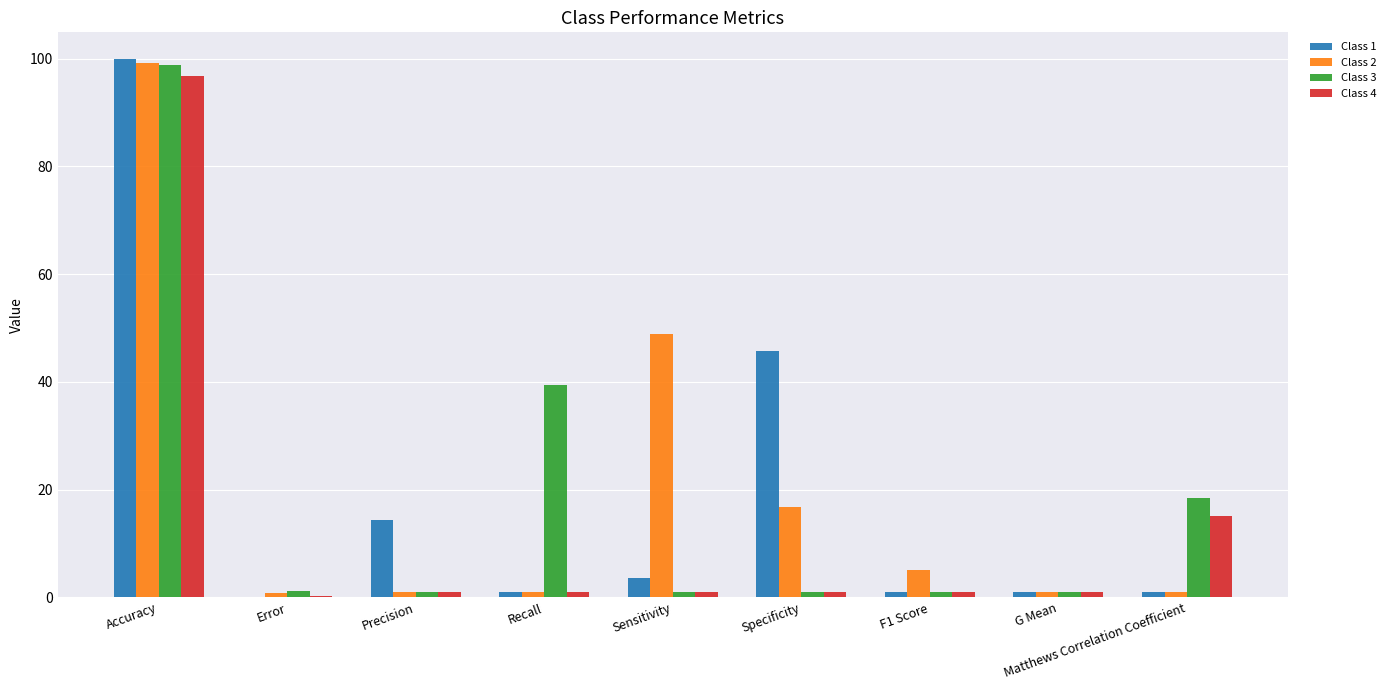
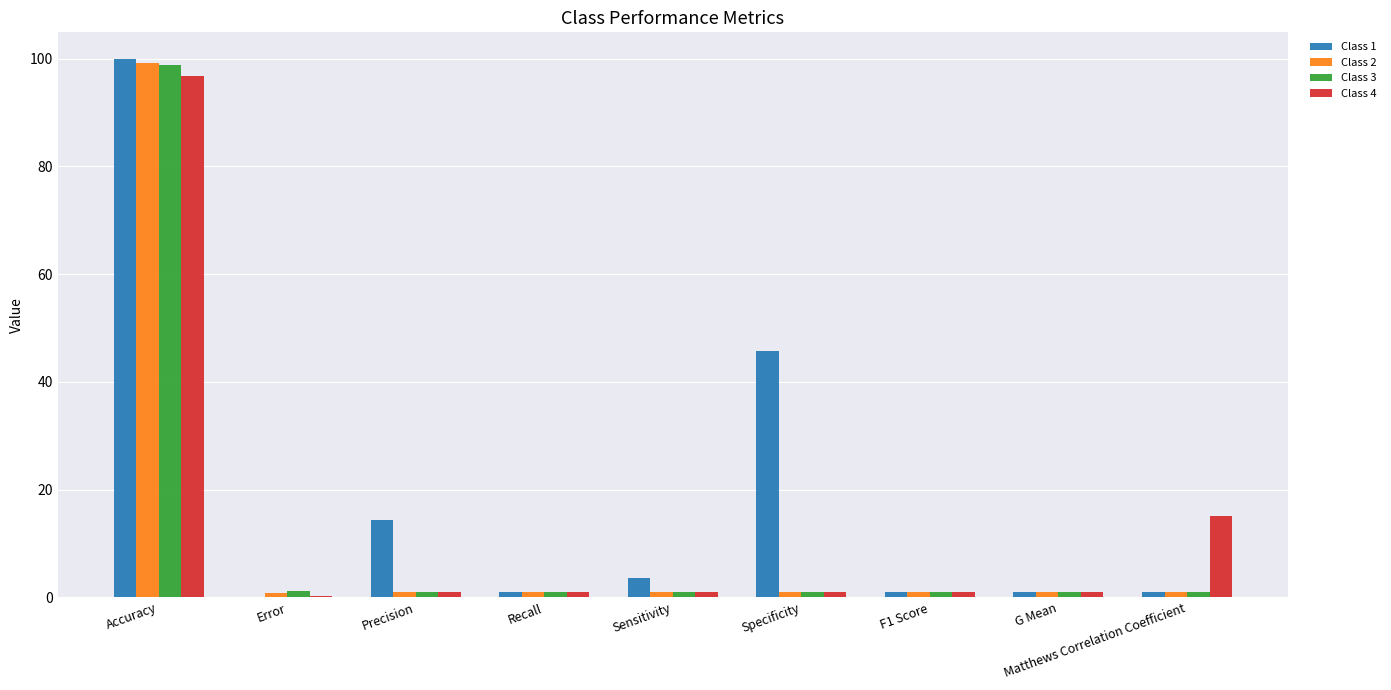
Class 3, Recall: 39 -> 1
Class 2, Sensitivity: 49 -> 1
Class 2, Specificity: 17 -> 1
Class 2, F1 Score: 5 -> 1
Class 3, Matthews Correlation Coefficient: 19 -> 1
